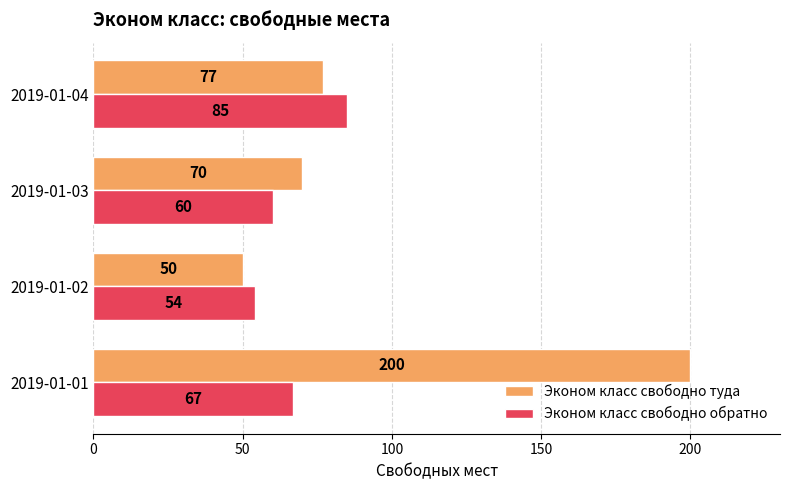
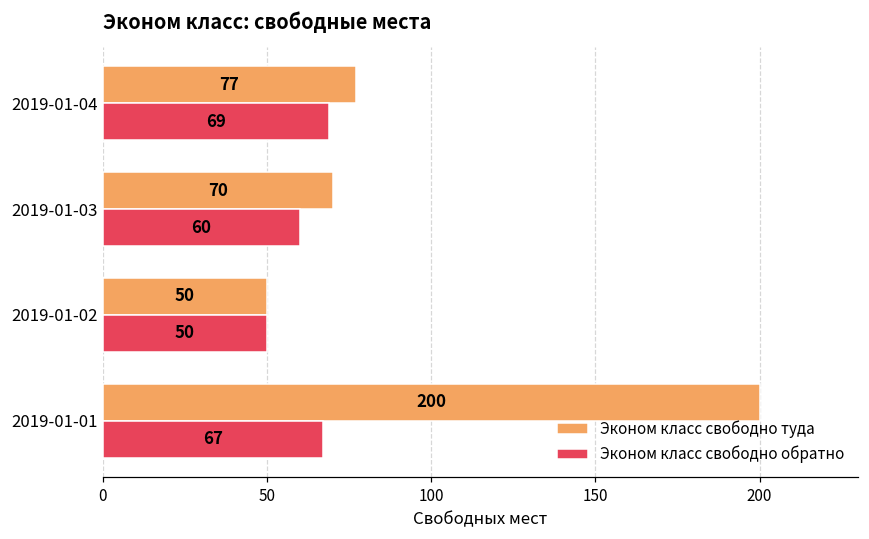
Эконом класс свободно обратно, 2019-01-04: 85 -> 69
Эконом класс свободно обратно, 2019-01-02: 54 -> 50
